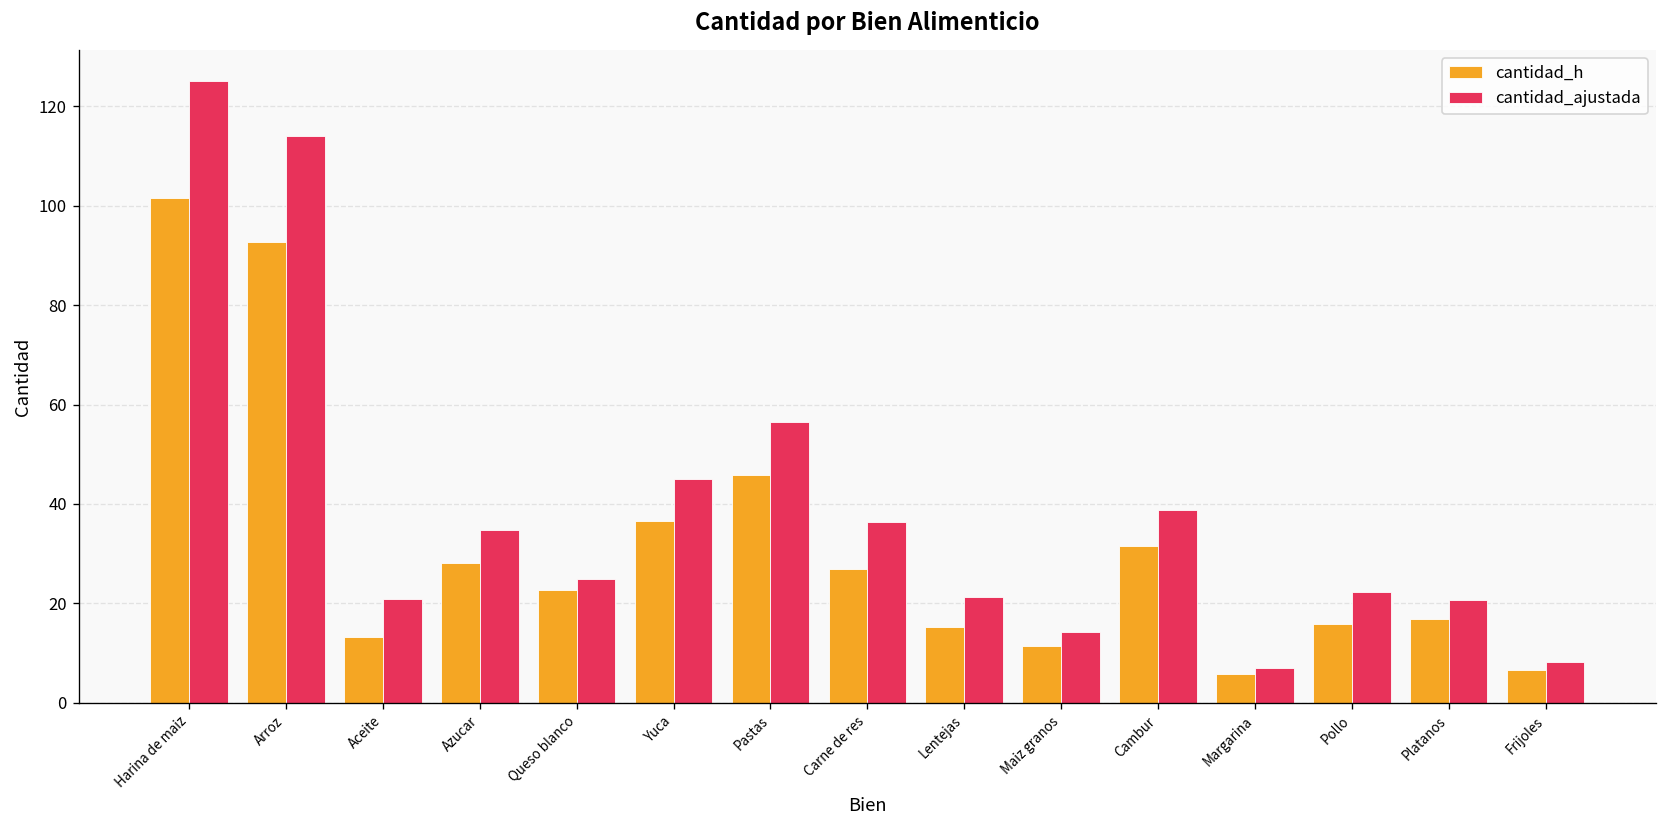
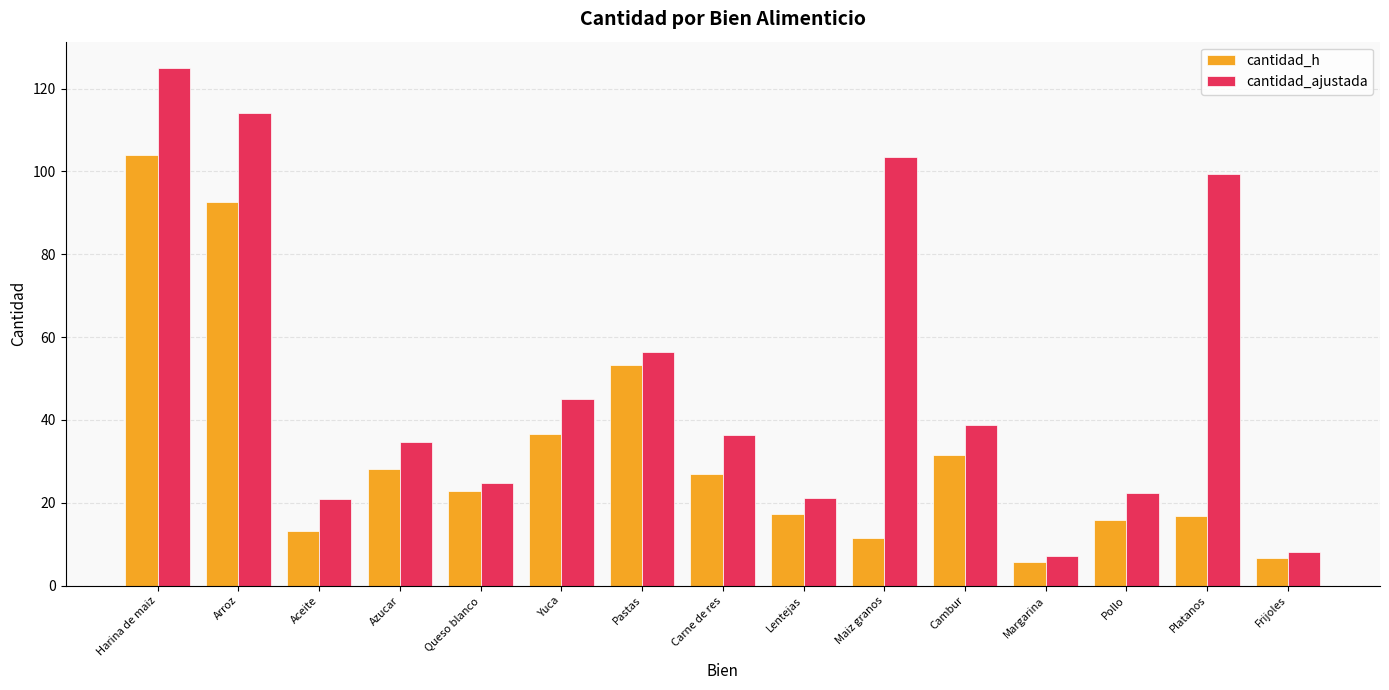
cantidad_h, Harina de maiz: 102 -> 104
cantidad_h, Pastas: 46 -> 53
cantidad_h, Lentejas: 15 -> 17
cantidad_ajustada, Maiz granos: 14 -> 103
cantidad_ajustada, Platanos: 21 -> 99
